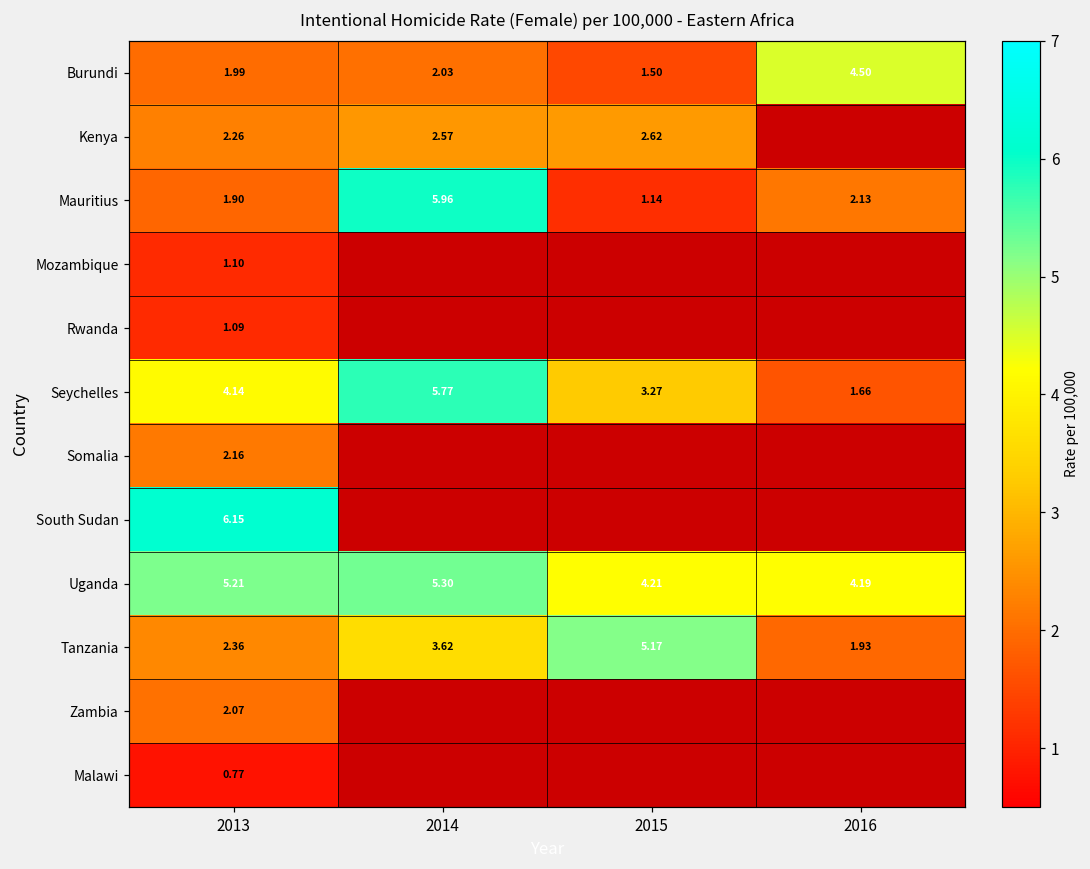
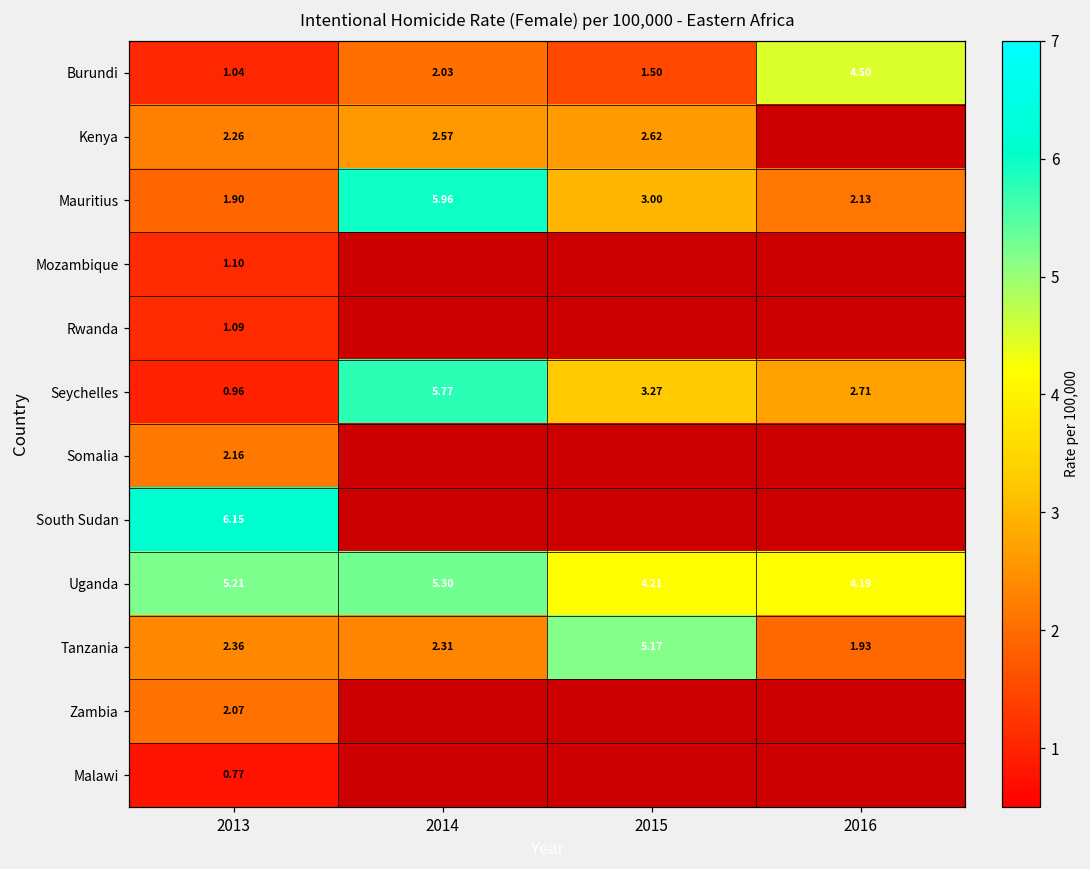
Burundi, 2013: 1.99 -> 1.04
Mauritius, 2015: 1.14 -> 3.00
Seychelles, 2013: 4.14 -> 0.96
Seychelles, 2016: 1.66 -> 2.71
Tanzania, 2014: 3.62 -> 2.31
